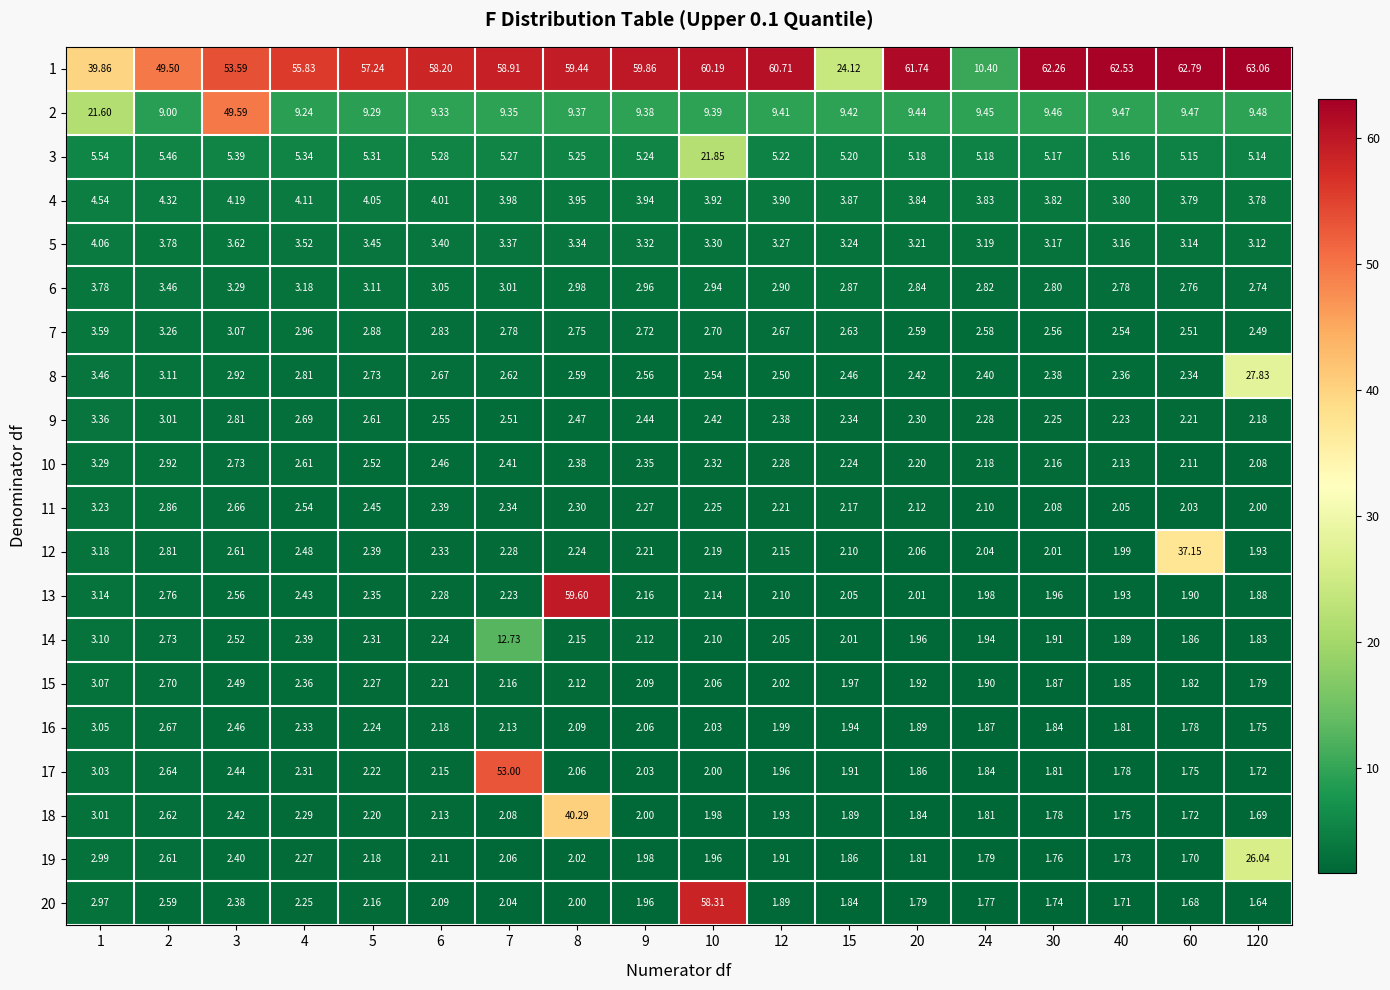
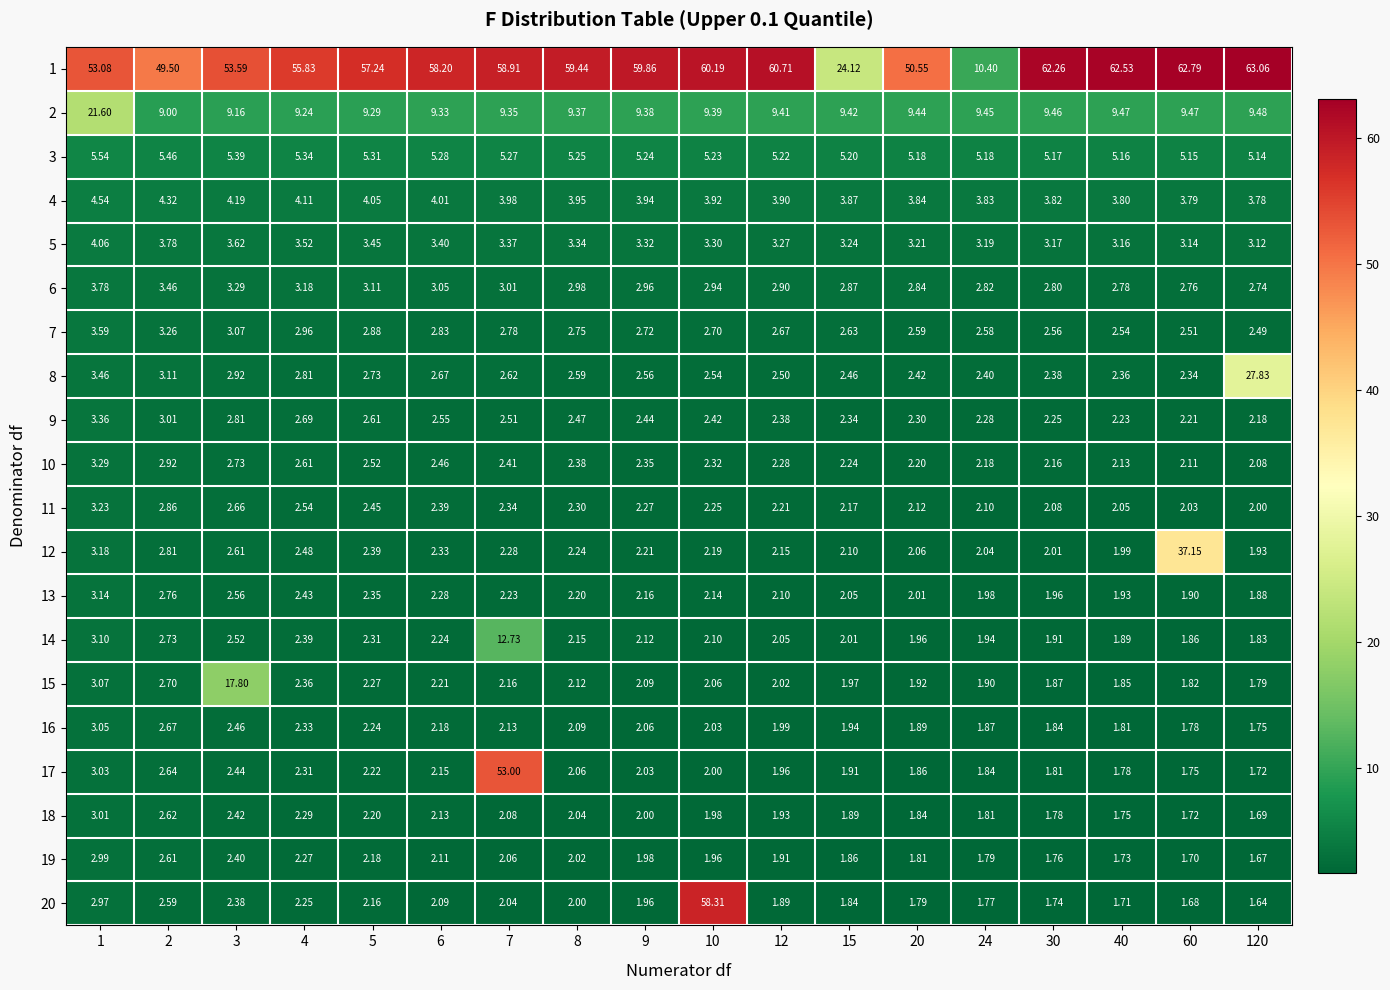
1, 1: 39.86 -> 53.08
1, 20: 61.74 -> 50.55
2, 3: 49.59 -> 9.16
3, 10: 21.85 -> 5.23
13, 8: 59.60 -> 2.20
15, 3: 2.49 -> 17.80
18, 8: 40.29 -> 2.04
19, 120: 26.04 -> 1.67
